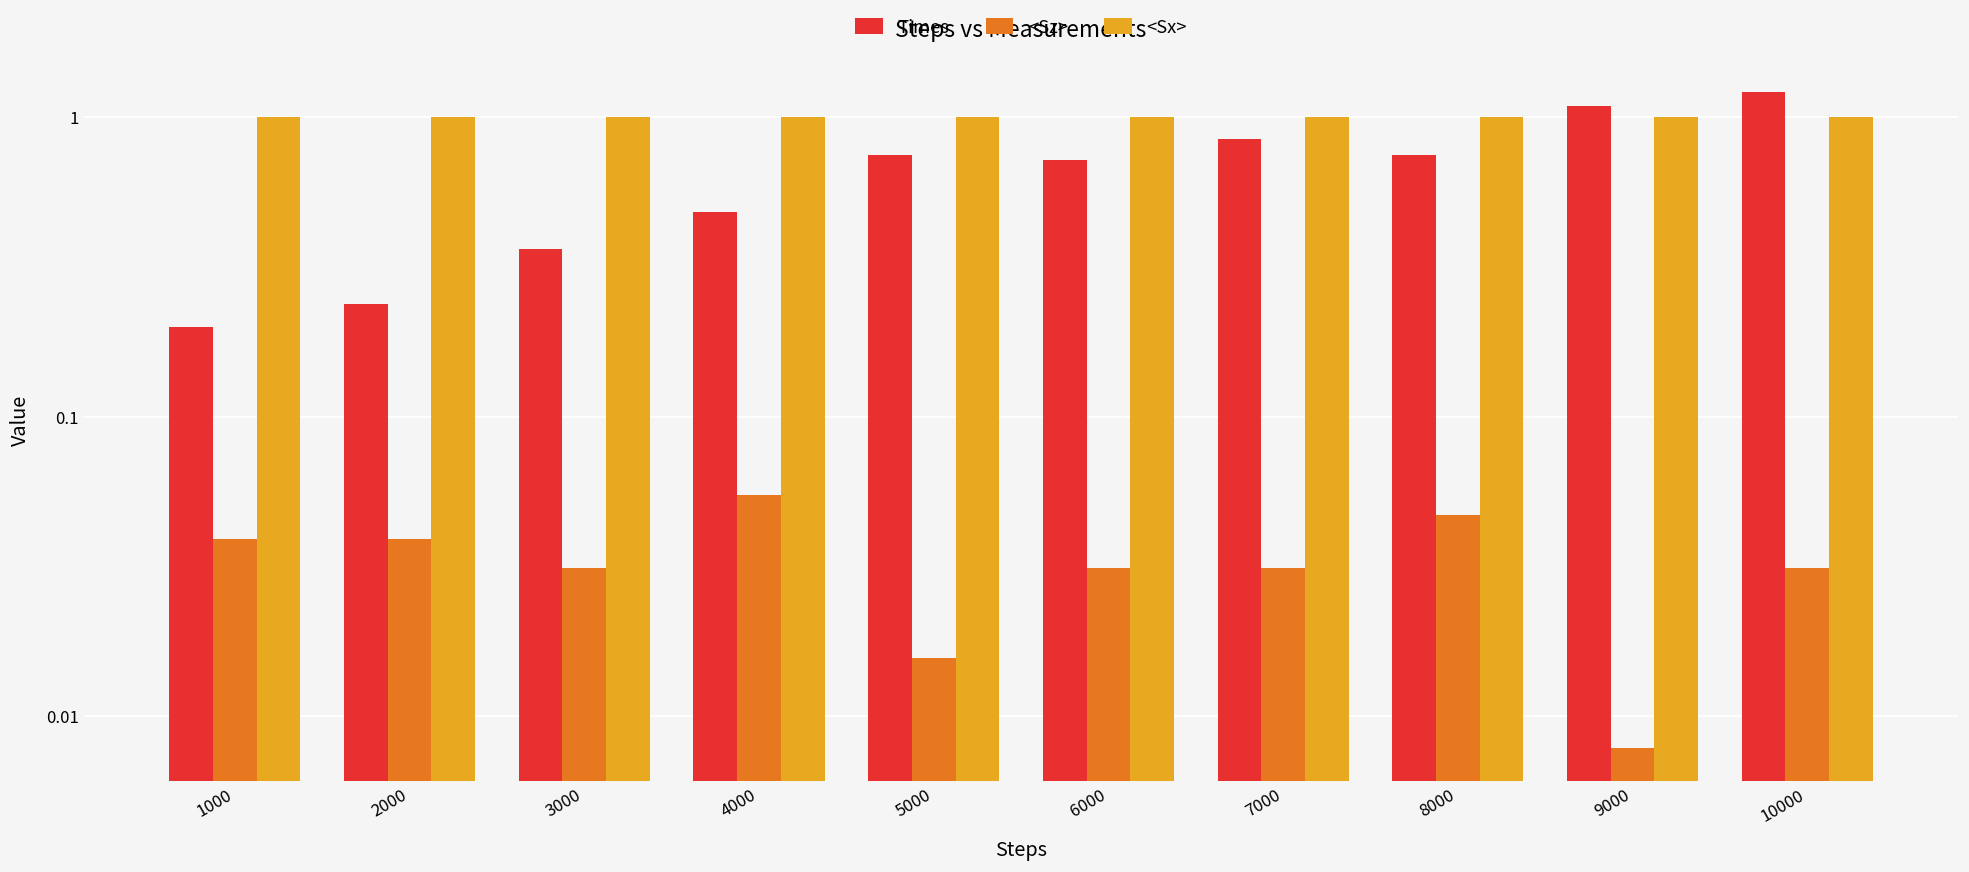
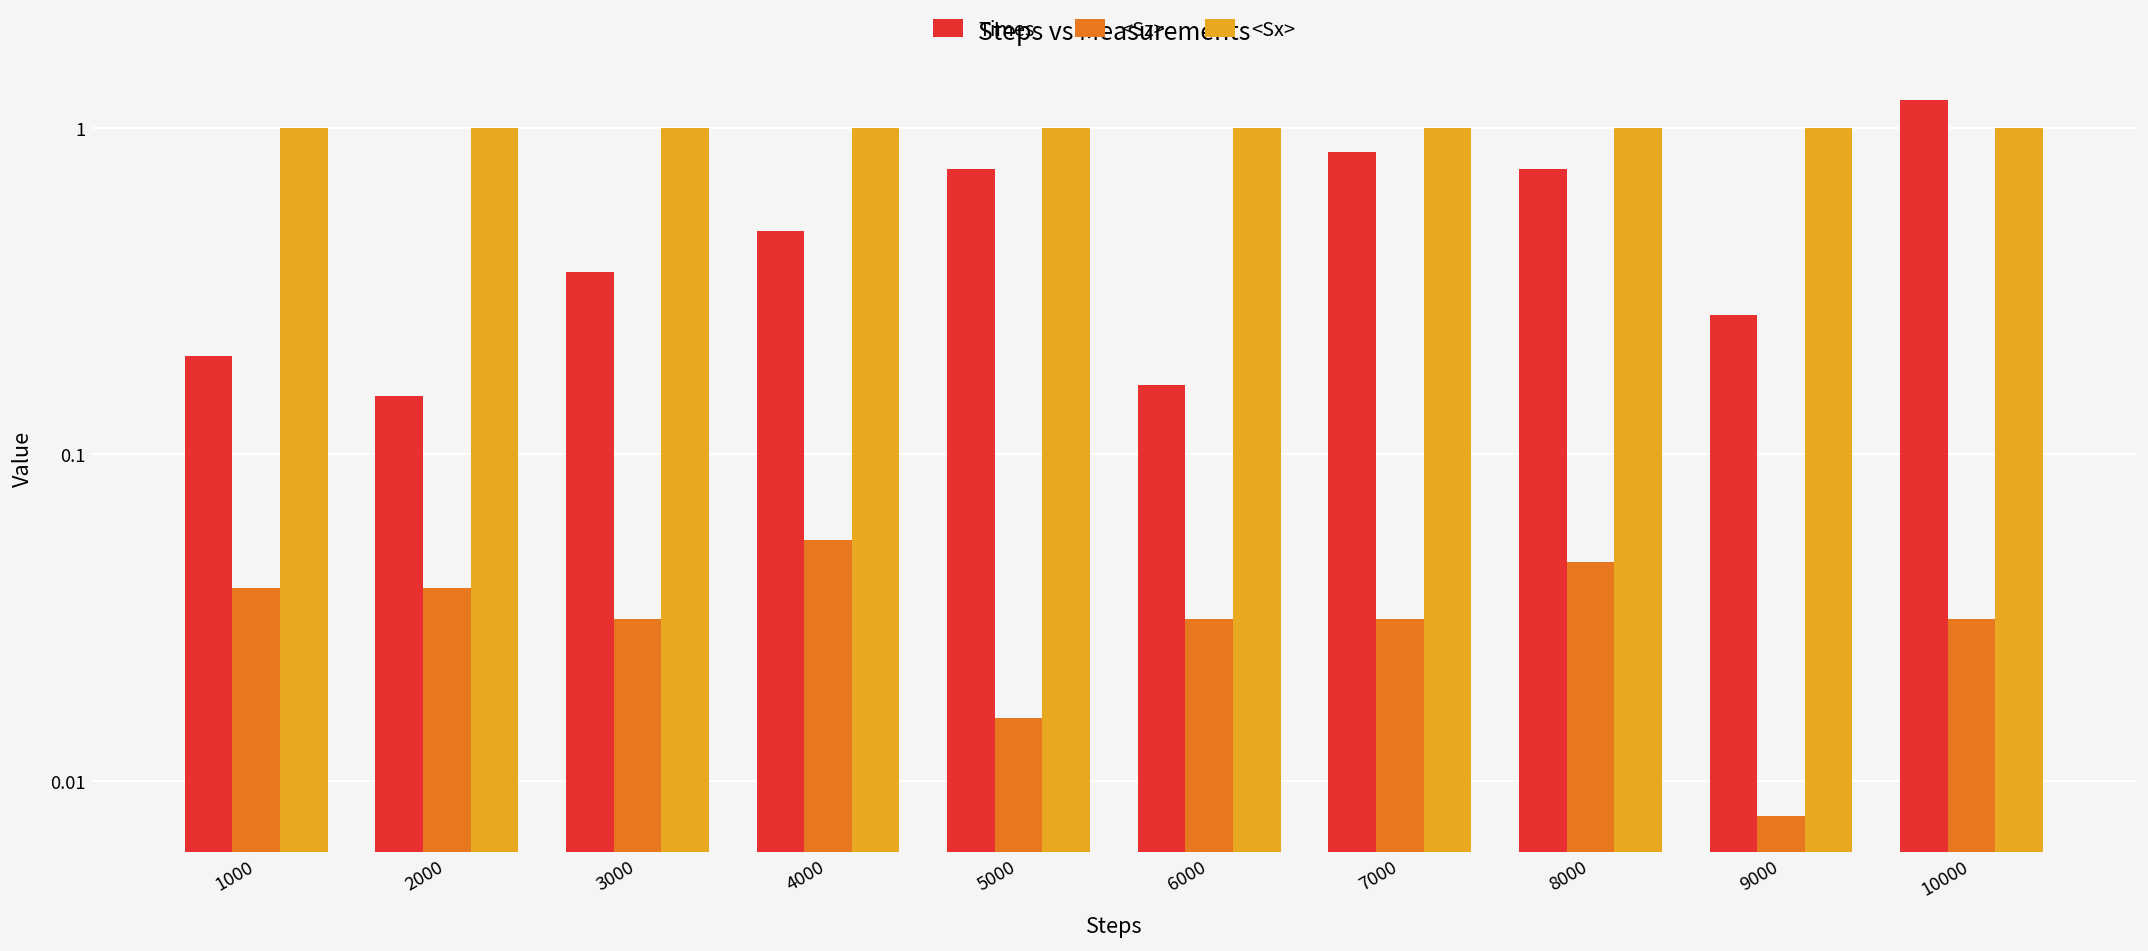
Times, 2000: 0.24 -> 0.15
Times, 6000: 0.72 -> 0.16
Times, 9000: 1.09 -> 0.27
